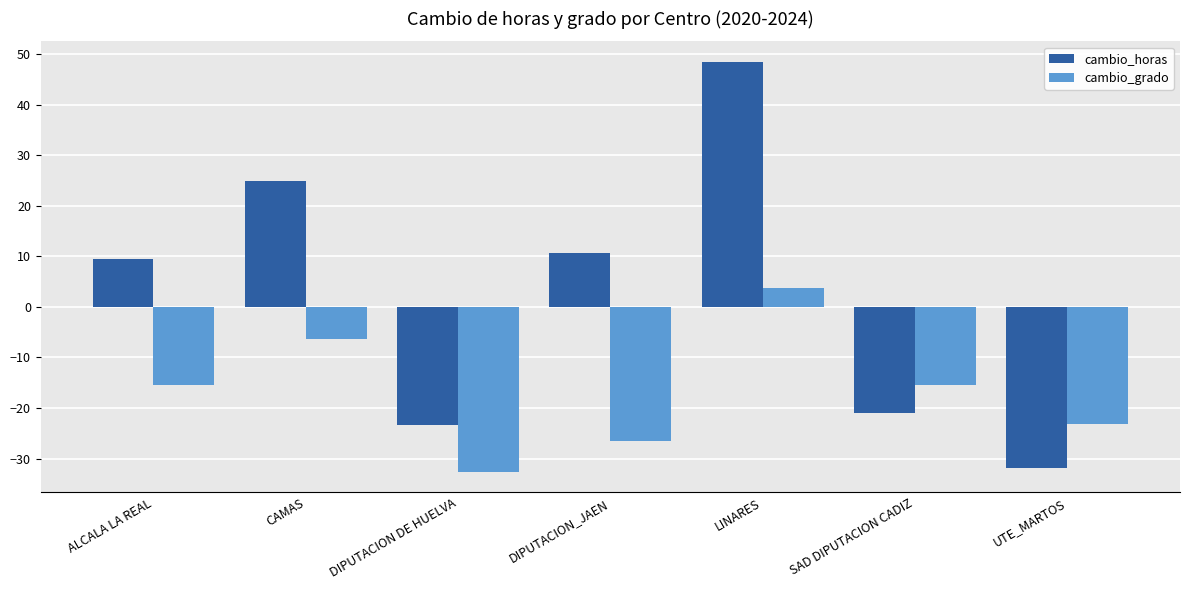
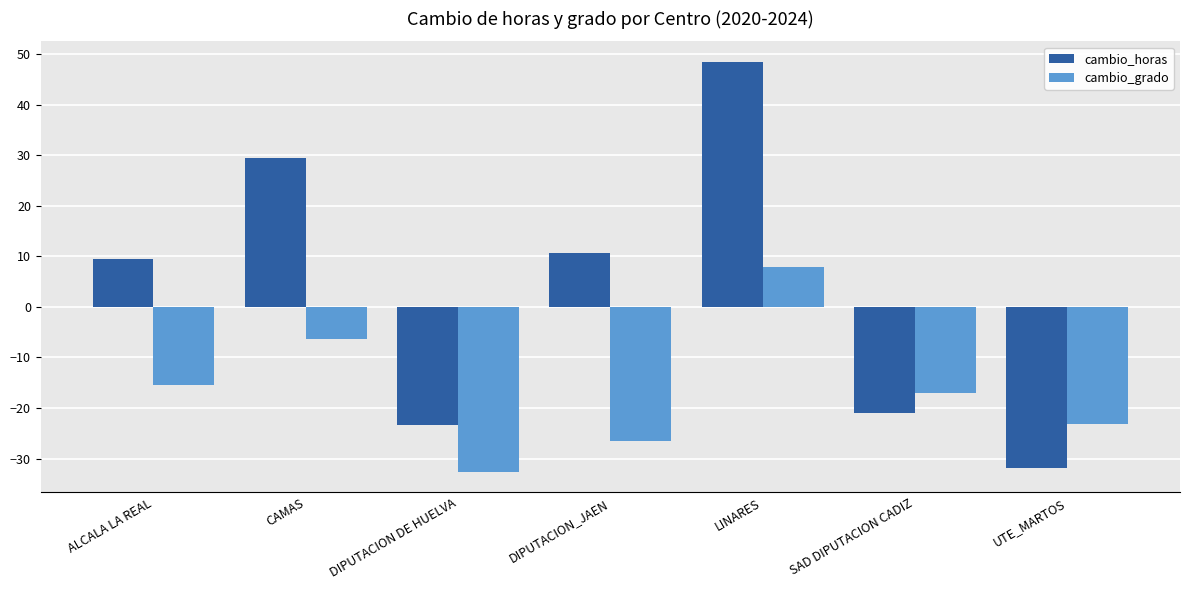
cambio_horas, CAMAS: 25 -> 29
cambio_grado, LINARES: 4 -> 8
cambio_grado, SAD DIPUTACION CADIZ: -15 -> -17
